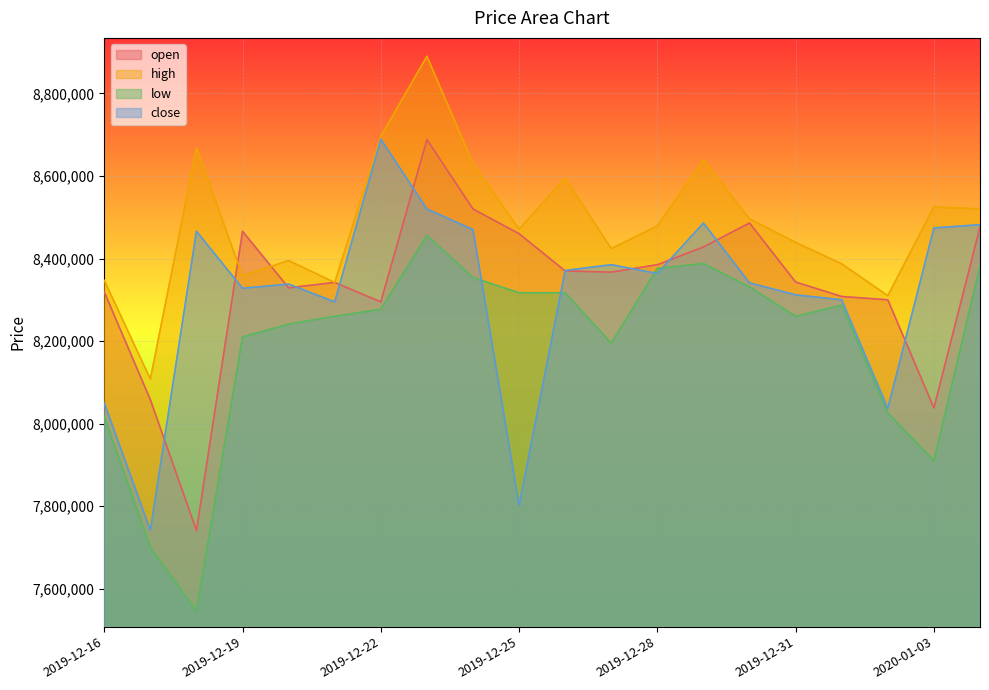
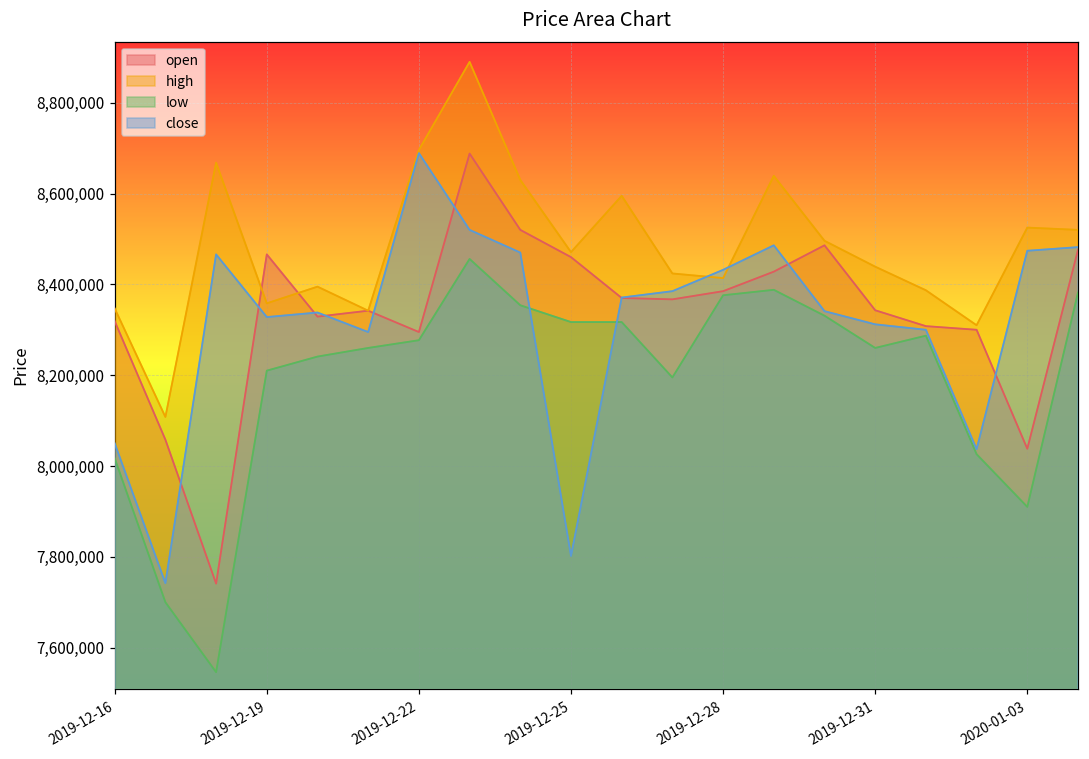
high, 2019-12-28: 8,480,000 -> 8,410,000
close, 2019-12-28: 8,360,000 -> 8,430,000
